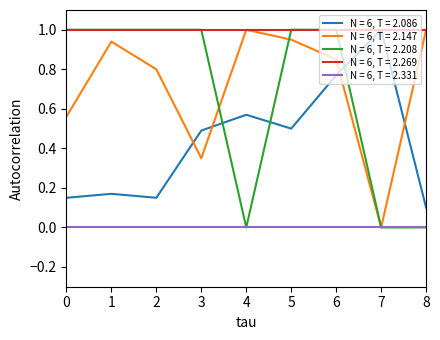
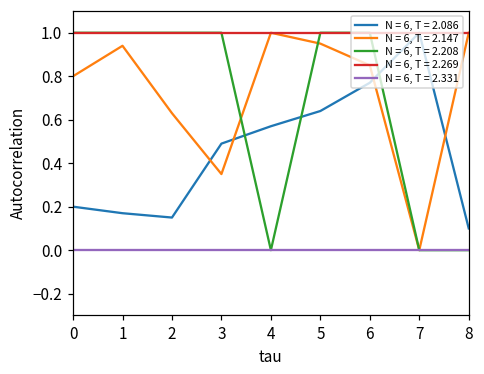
N = 6, T = 2.086, 0: 0.15 -> 0.20
N = 6, T = 2.147, 0: 0.56 -> 0.80
N = 6, T = 2.147, 2: 0.80 -> 0.63
N = 6, T = 2.086, 5: 0.50 -> 0.64
